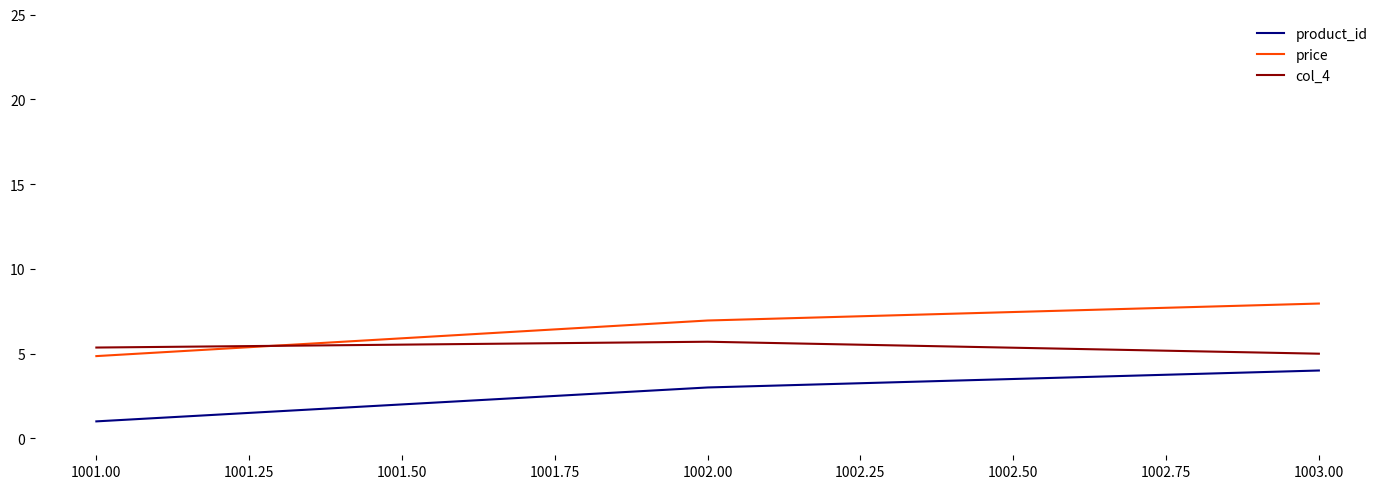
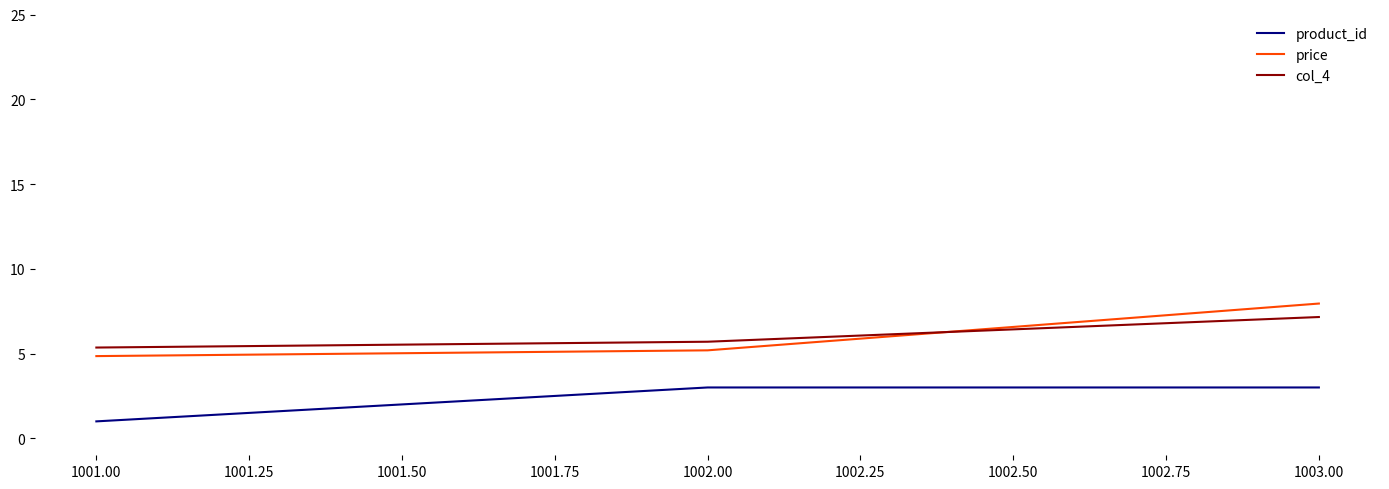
price, 1002.00: 7.0 -> 5.2
product_id, 1003.00: 4 -> 3
col_4, 1003.00: 5.0 -> 7.2
